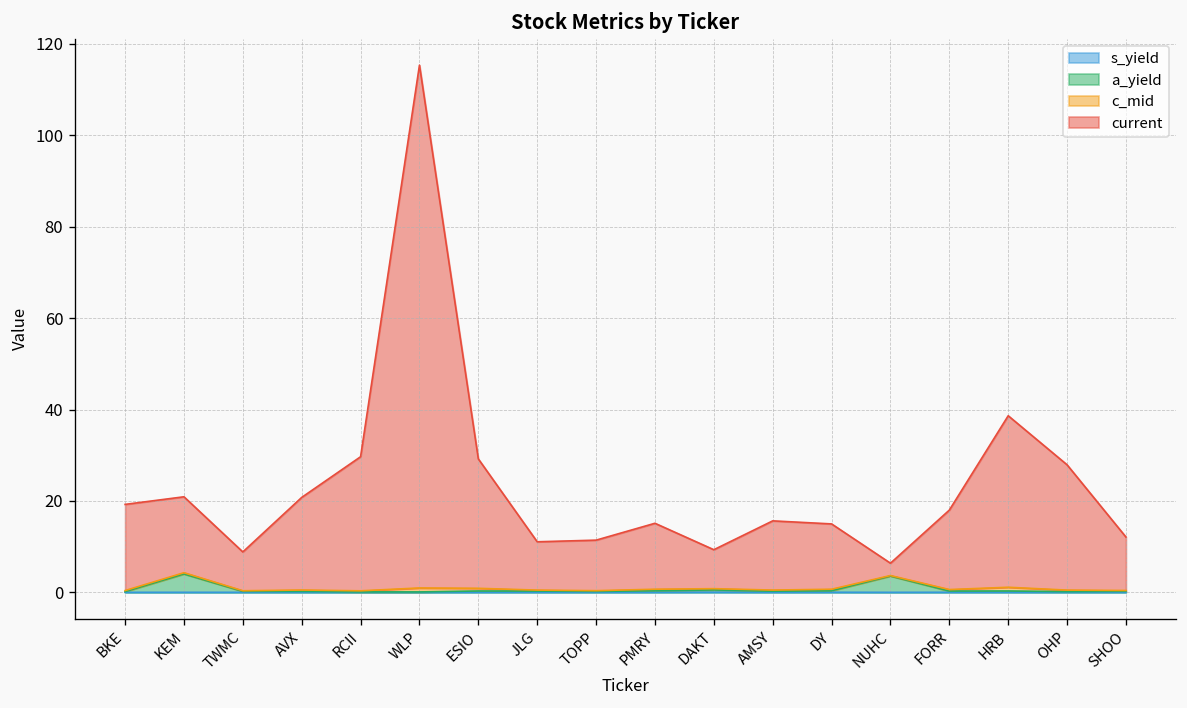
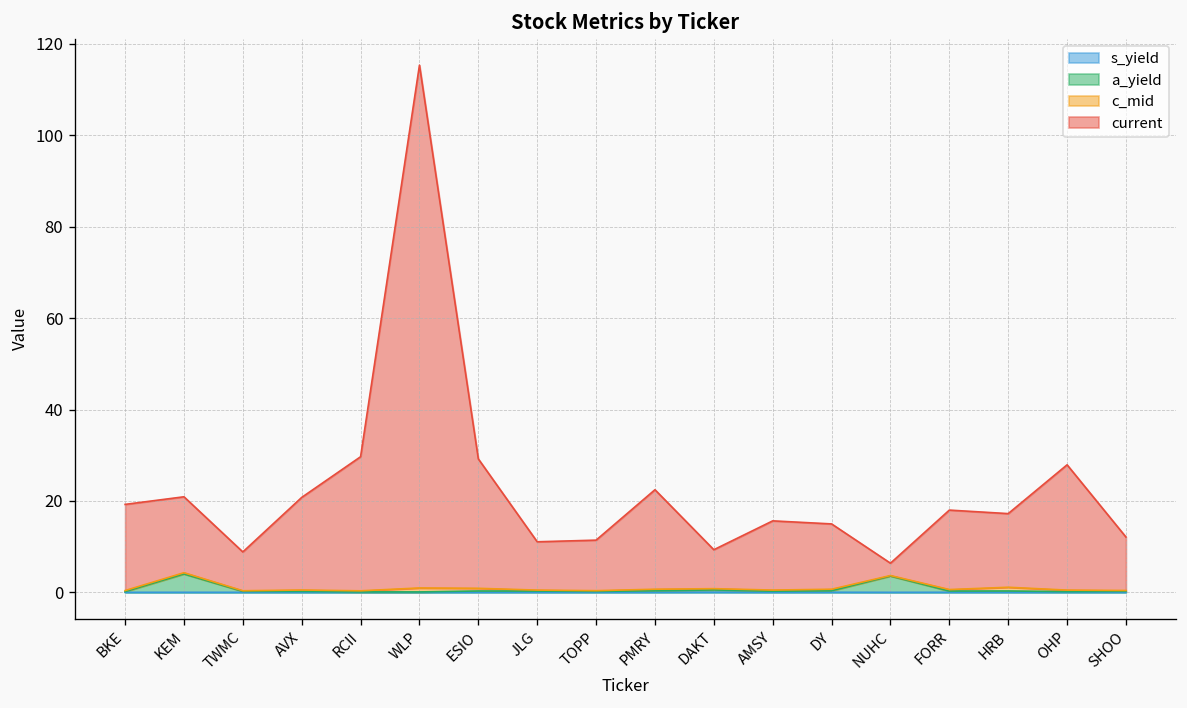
current, PMRY: 14 -> 22
current, HRB: 38 -> 16
